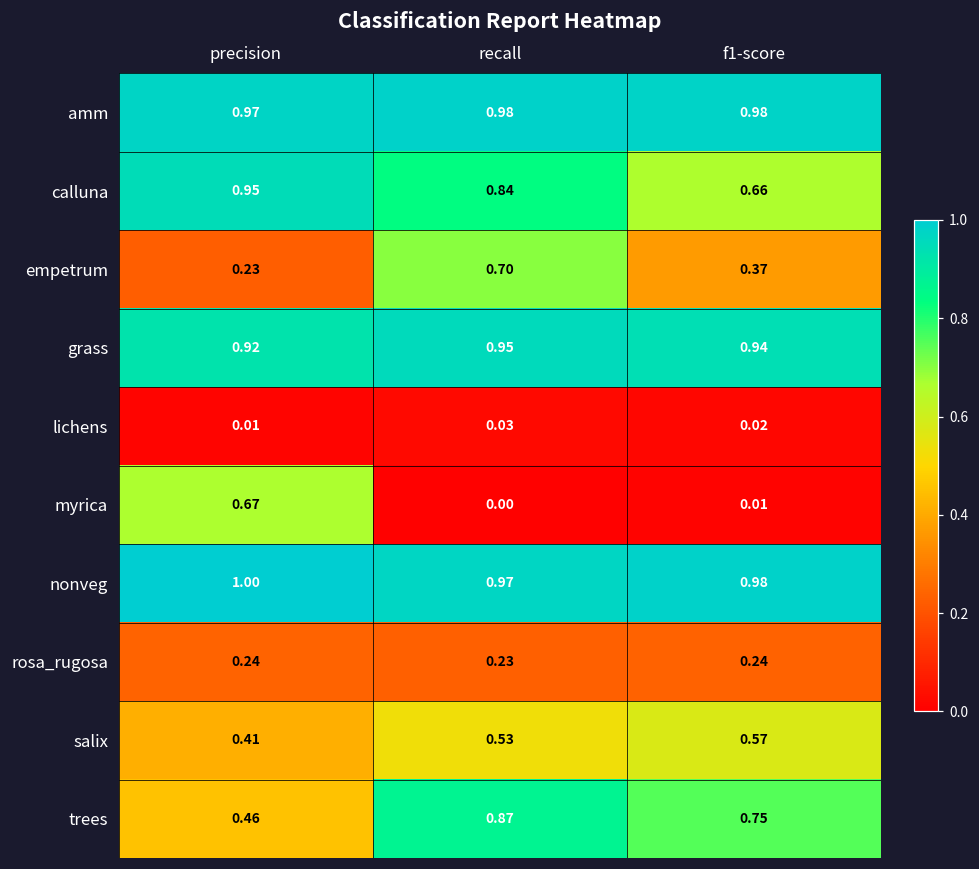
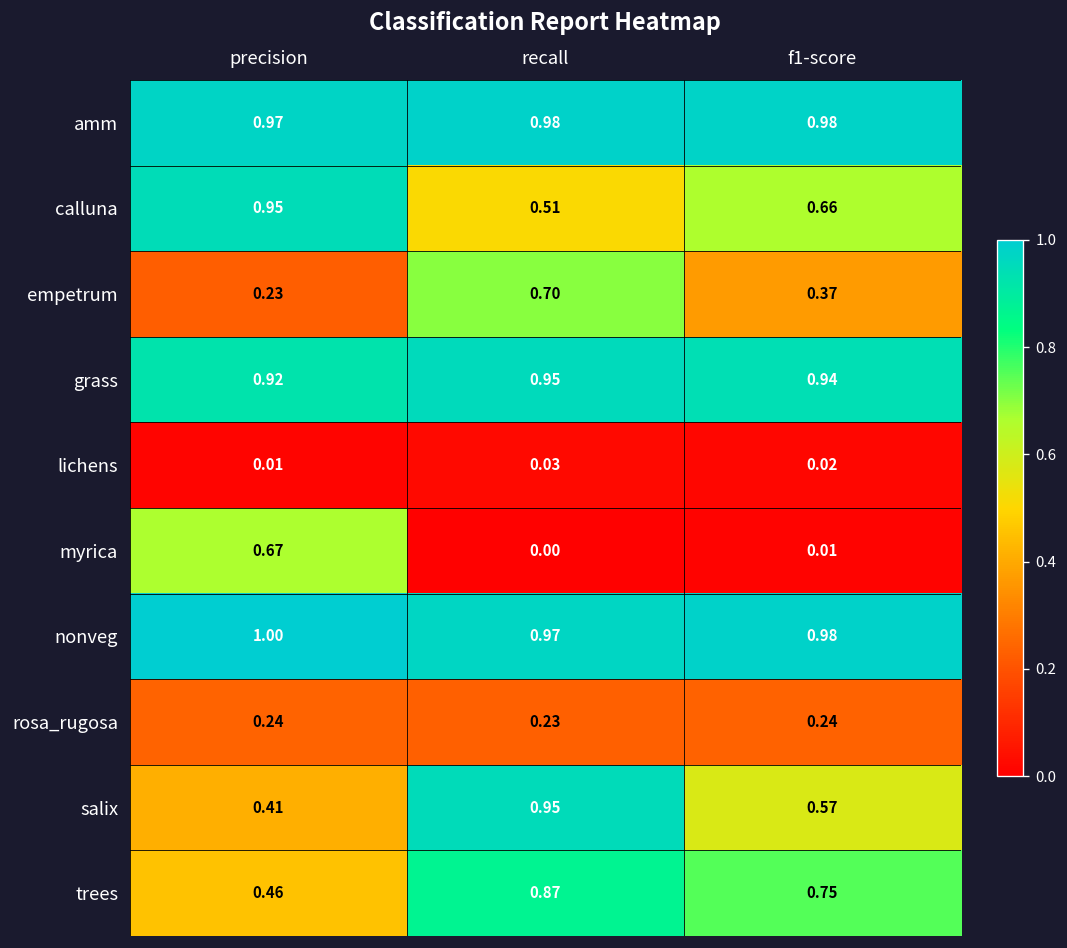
calluna, recall: 0.84 -> 0.51
salix, recall: 0.53 -> 0.95
